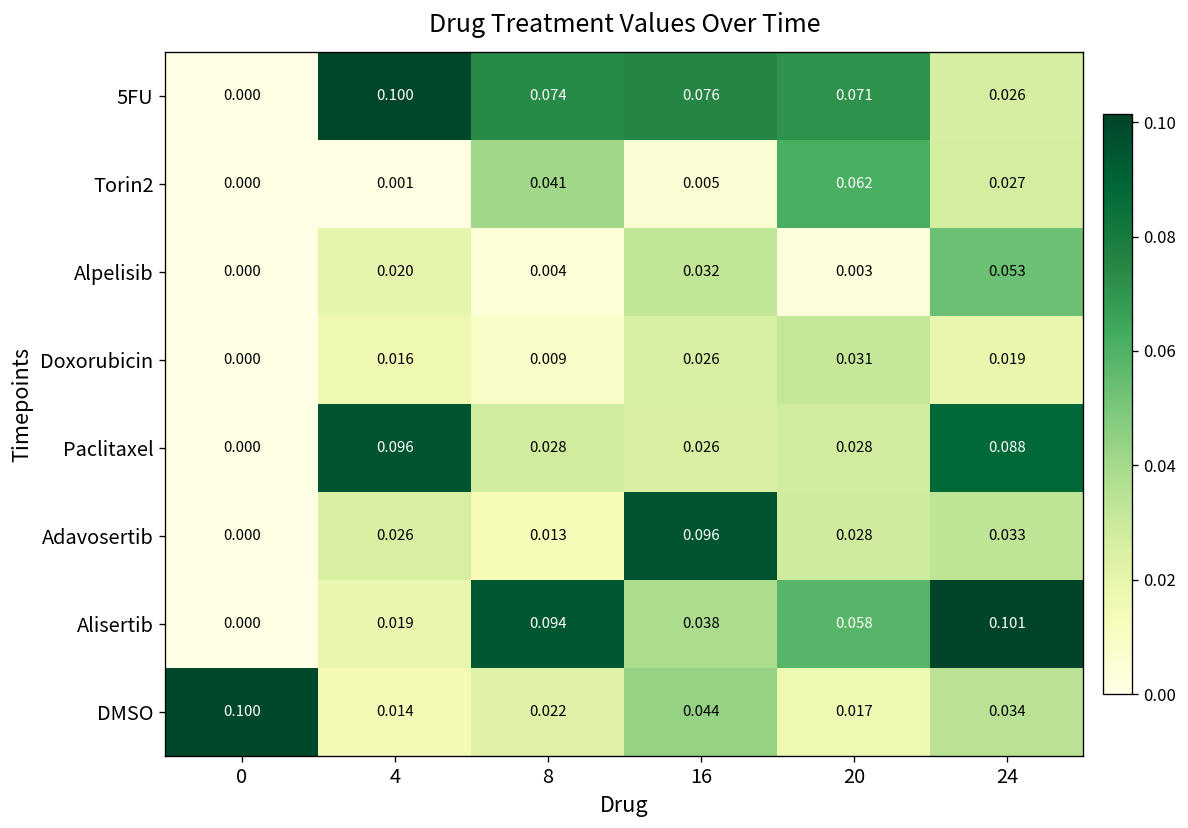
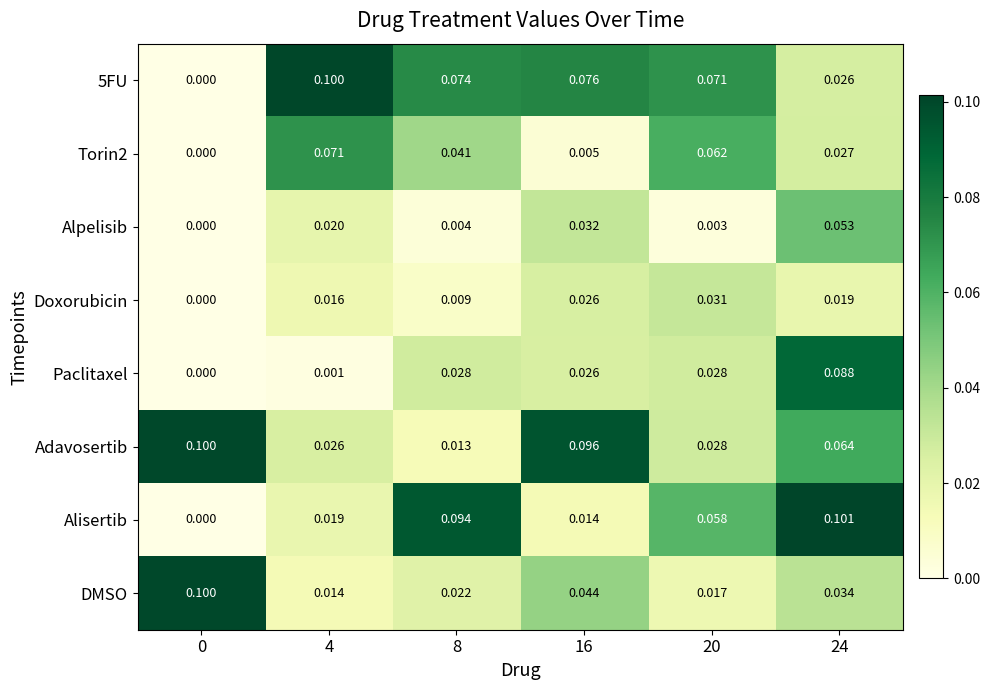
Torin2, 4: 0.001 -> 0.071
Paclitaxel, 4: 0.096 -> 0.001
Adavosertib, 0: 0.000 -> 0.100
Adavosertib, 24: 0.033 -> 0.064
Alisertib, 16: 0.038 -> 0.014
